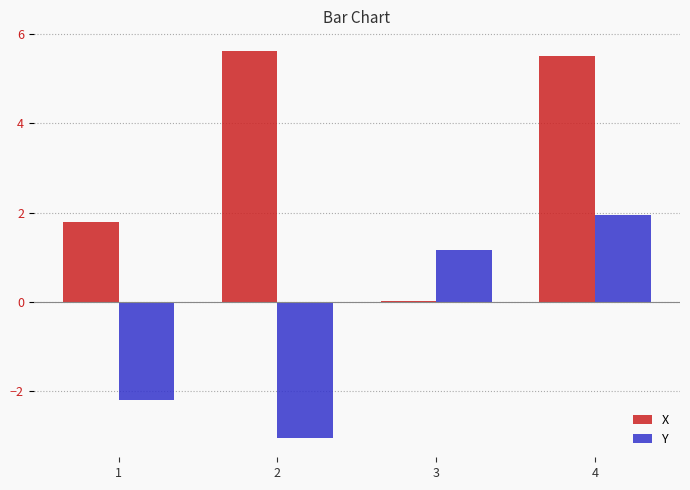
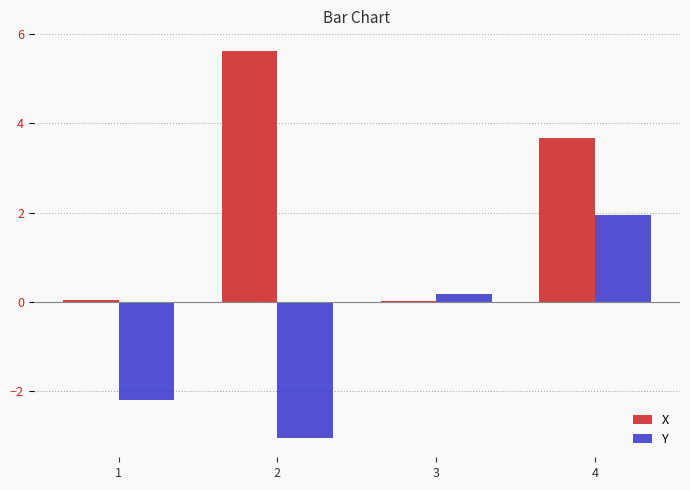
X, 1: 1.8 -> 0.0
Y, 3: 1.2 -> 0.2
X, 4: 5.5 -> 3.7
